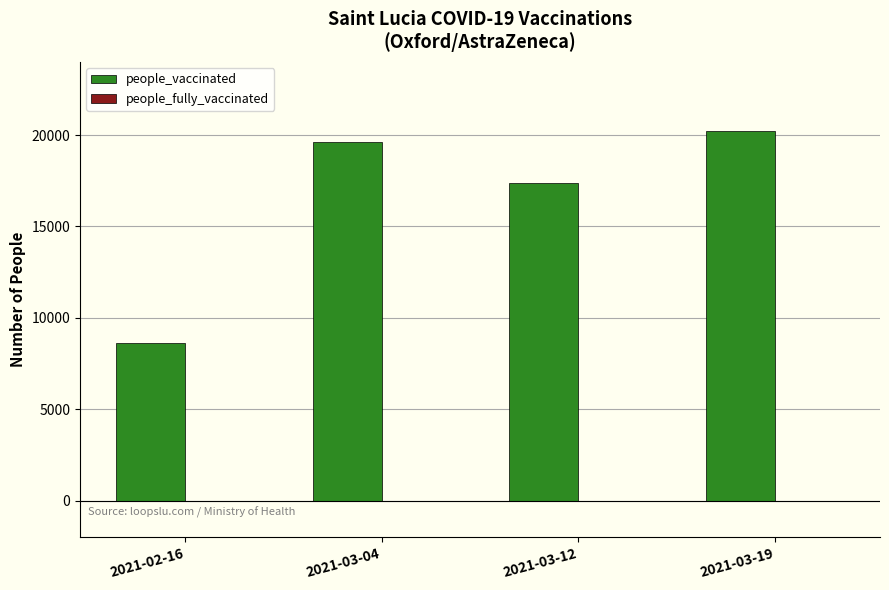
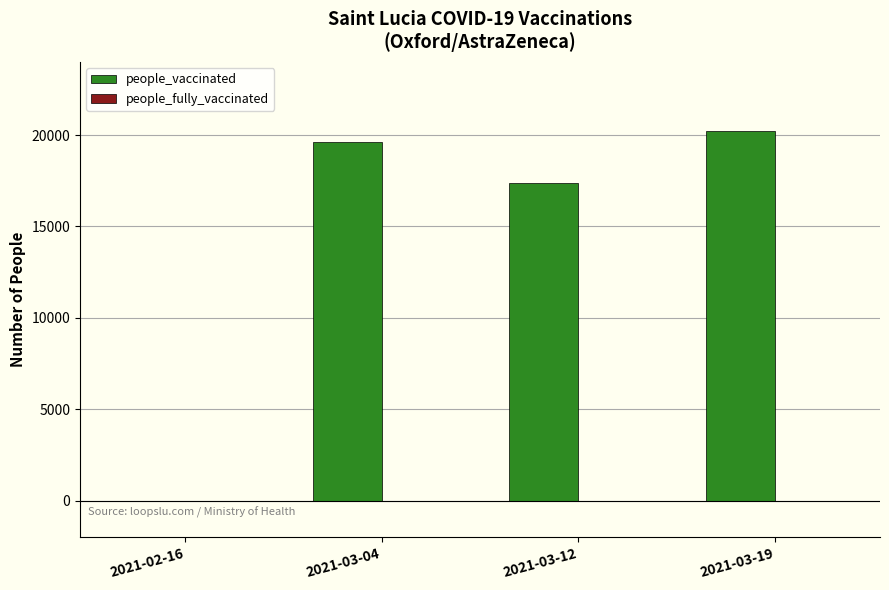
people_vaccinated, 2021-02-16: 8600 -> 0
